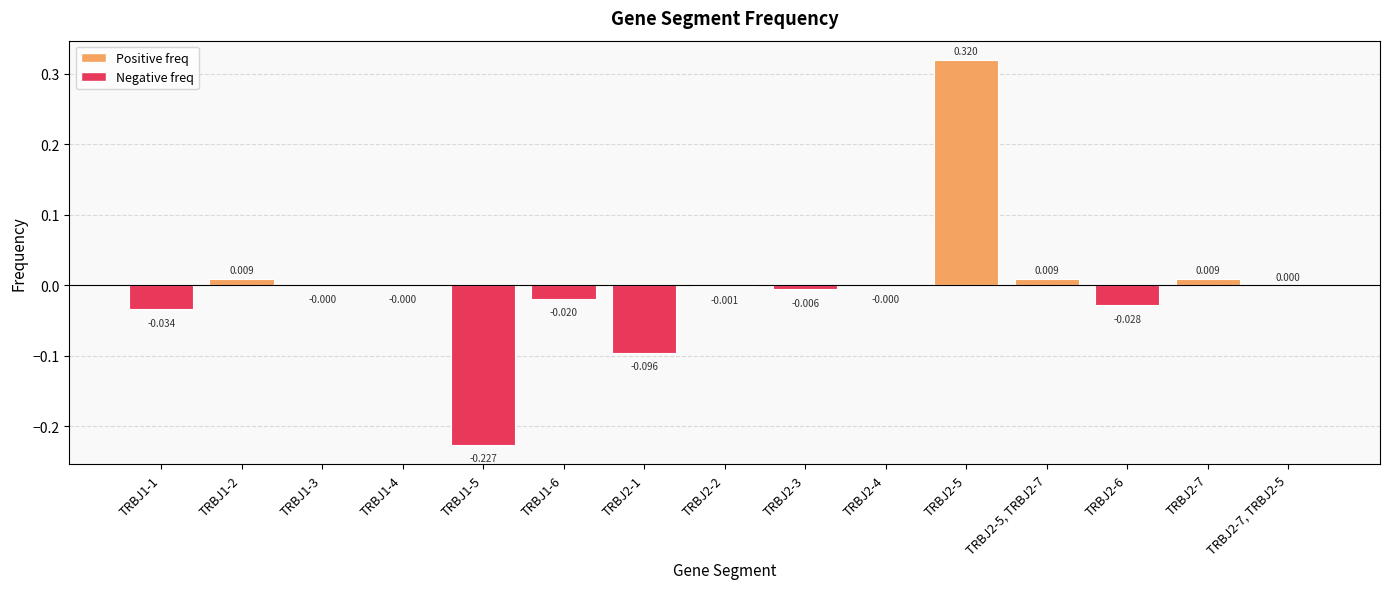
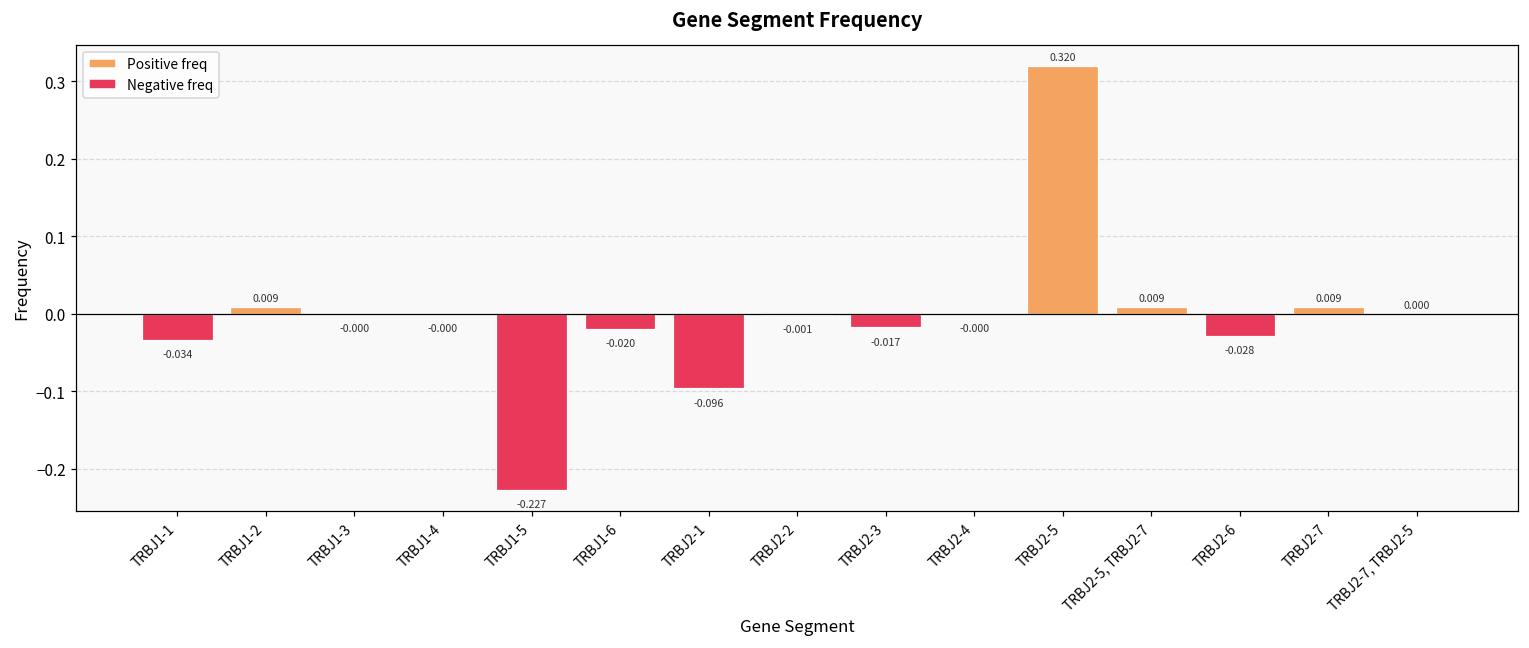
TRBJ2-3: -0.006 -> -0.017
